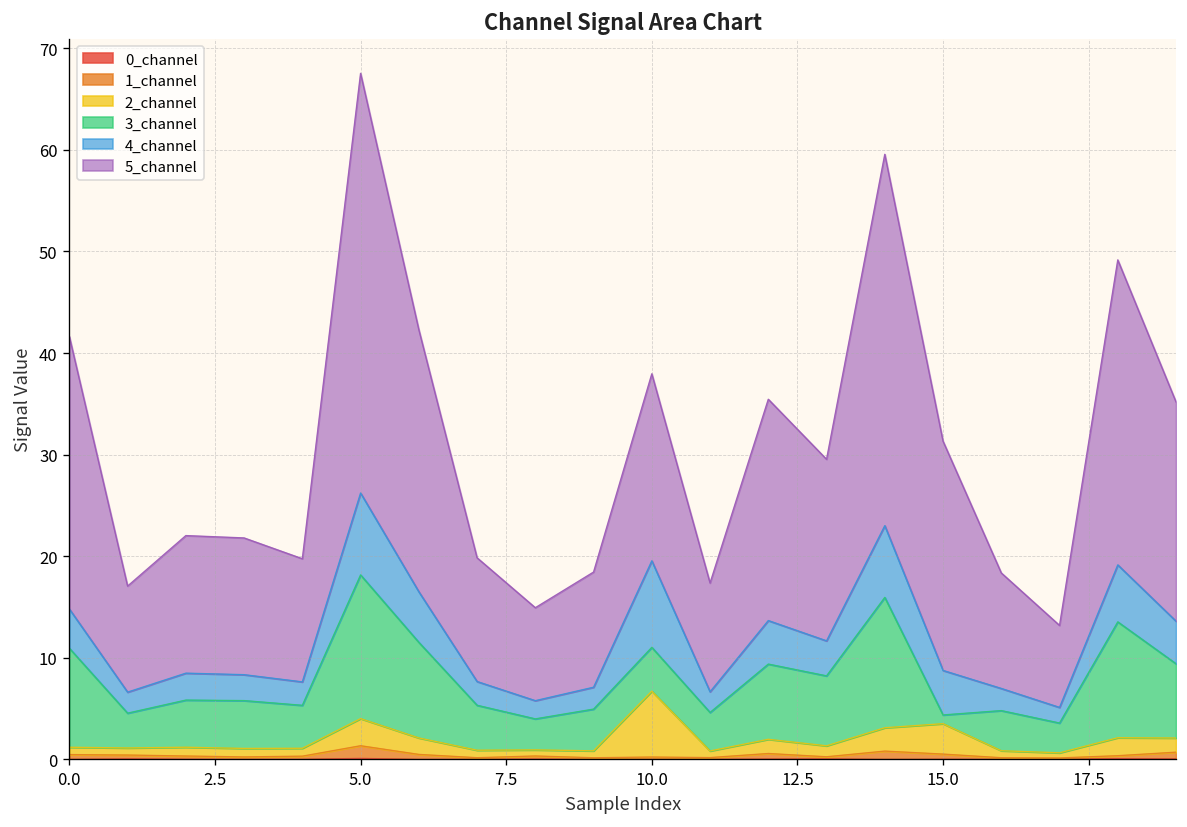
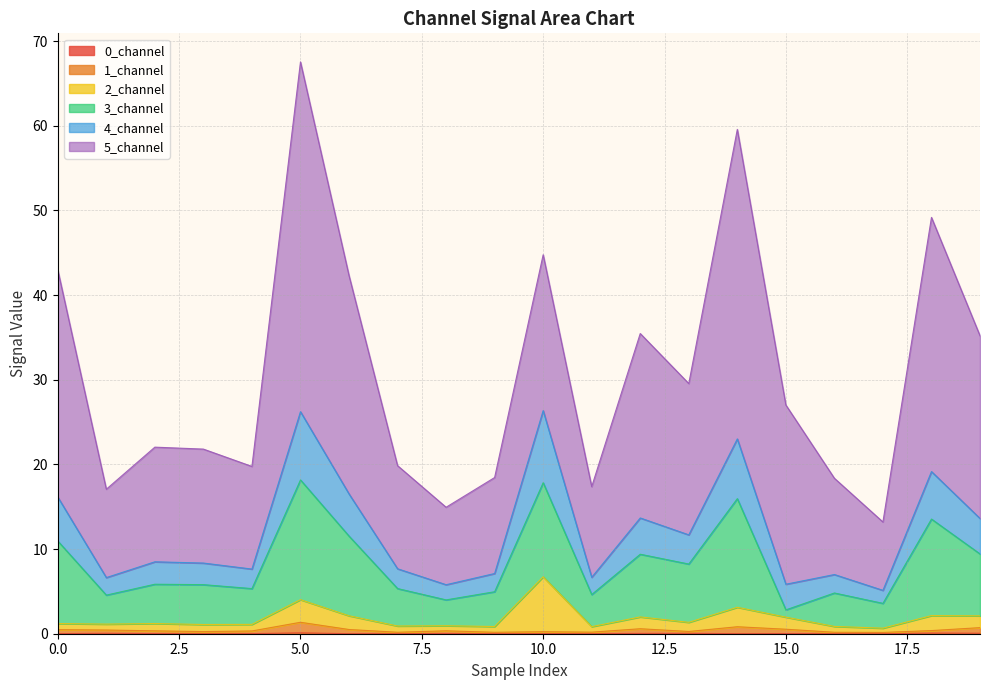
4_channel, 0.0: 4 -> 5
3_channel, 10.0: 4 -> 11
2_channel, 15.0: 3 -> 1
4_channel, 15.0: 4 -> 3
5_channel, 15.0: 23 -> 21
